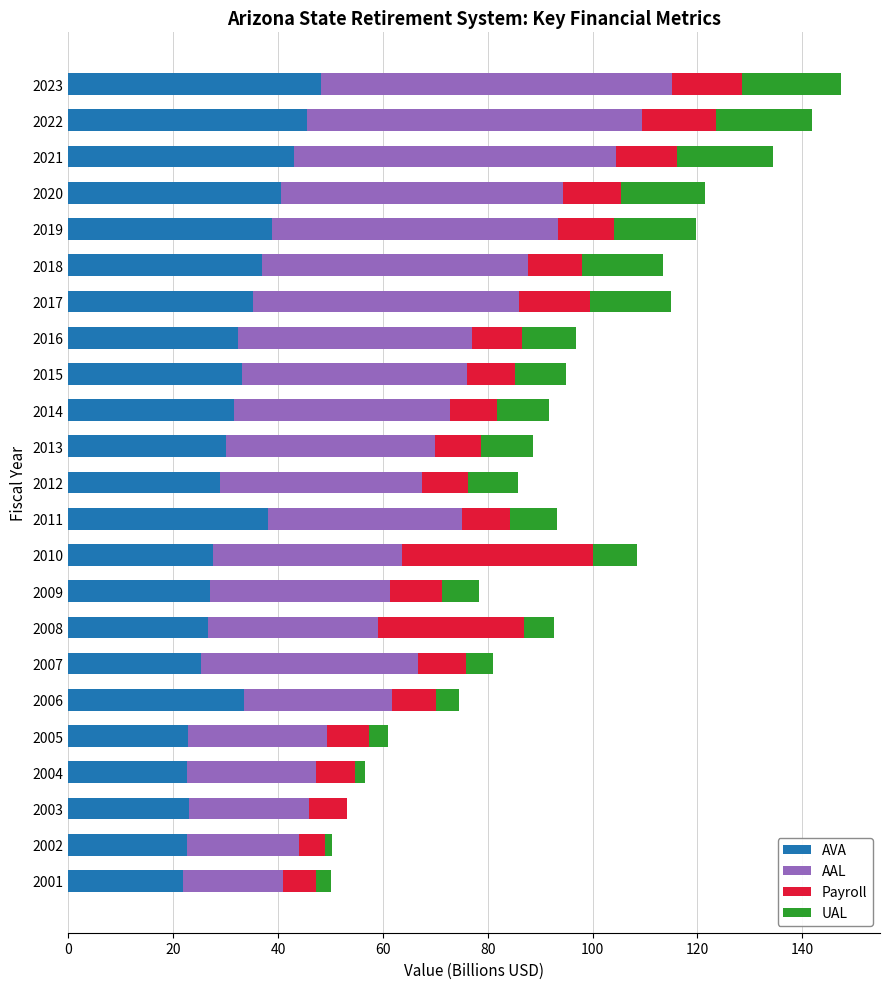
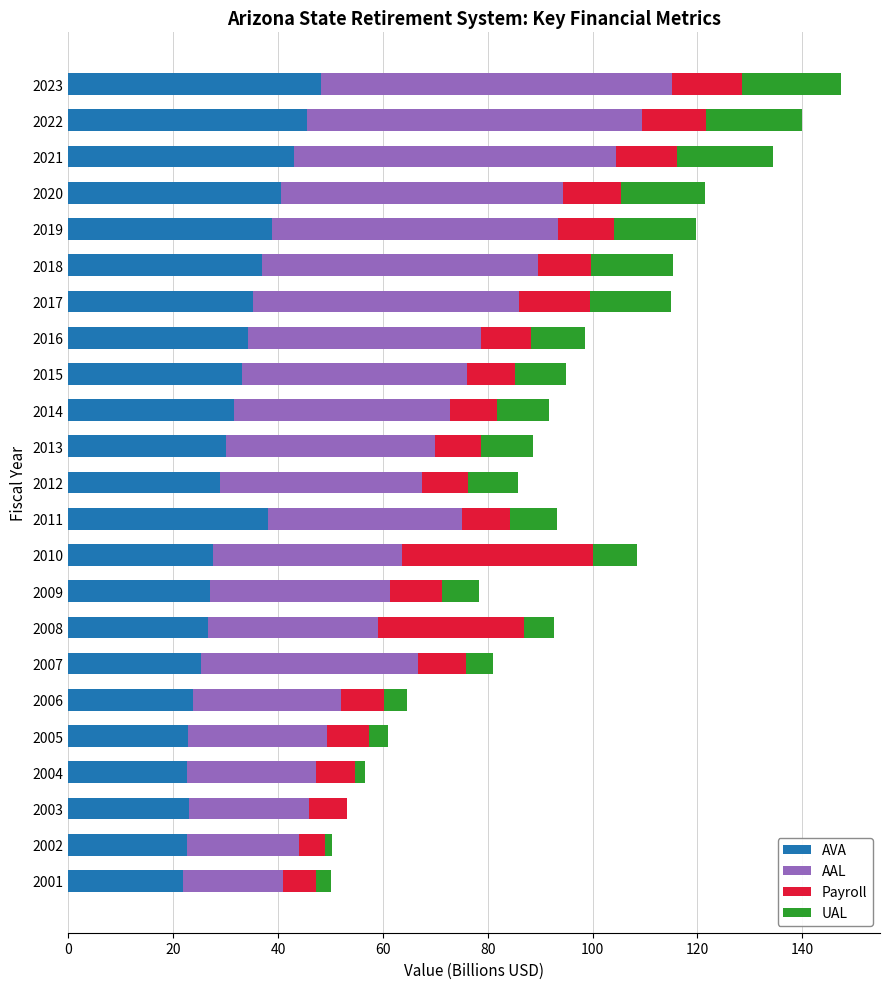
Payroll, 2022: 14 -> 12
AAL, 2018: 51 -> 53
AVA, 2016: 32 -> 34
AVA, 2006: 34 -> 24
